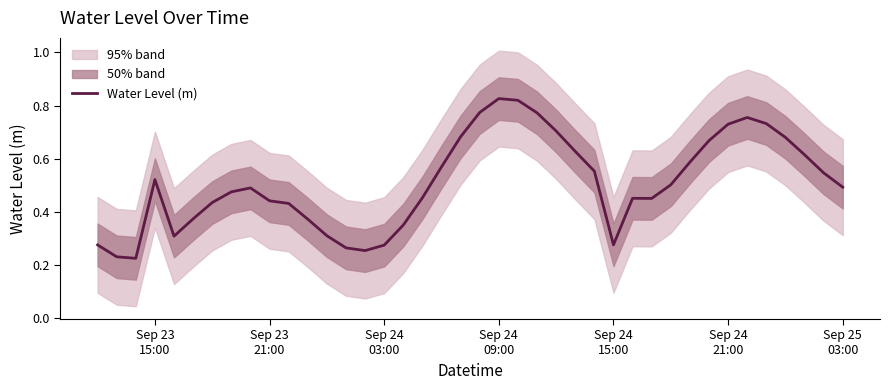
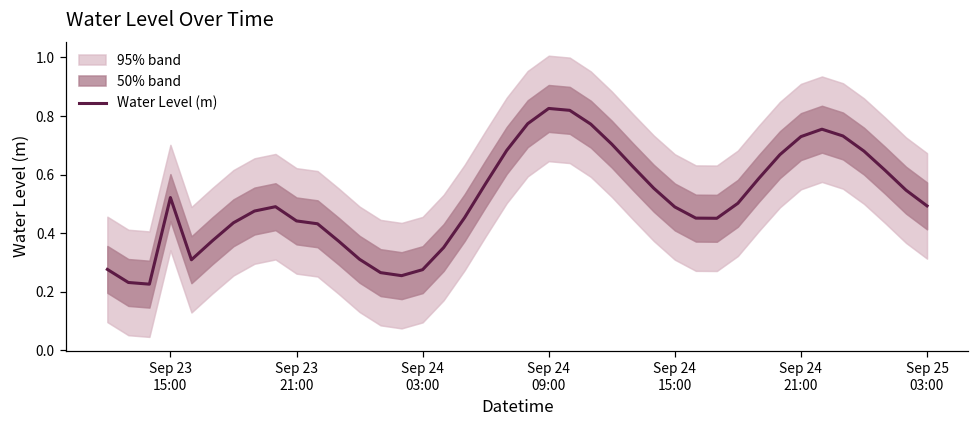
Water Level (m), Sep 24 15:00: 0.28 -> 0.49
